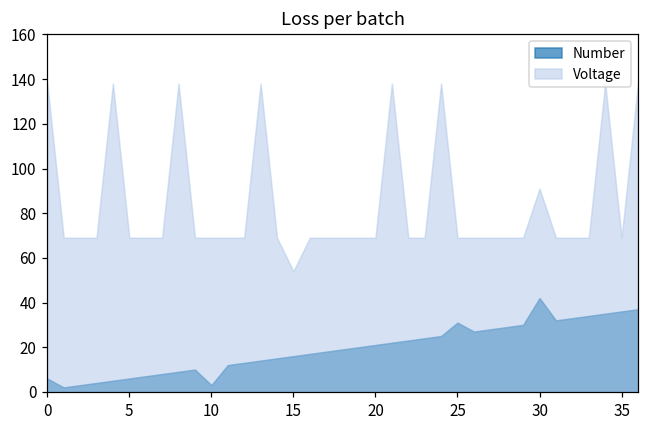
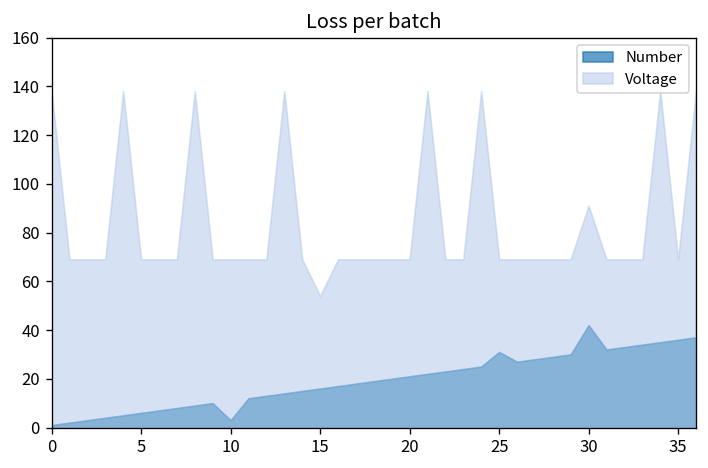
Number, 0: 6 -> 1
